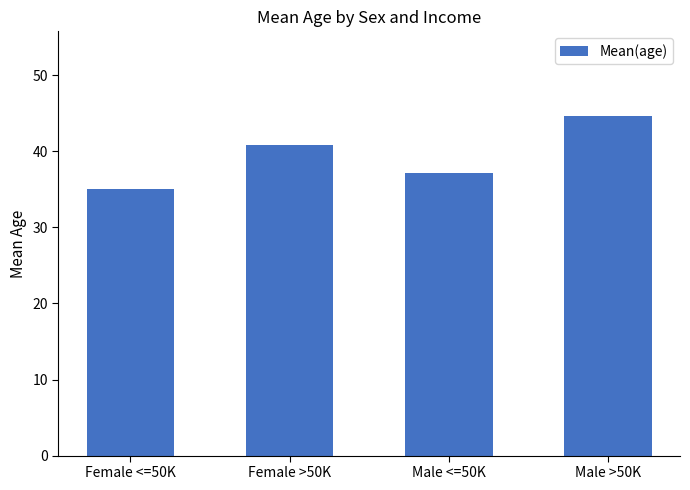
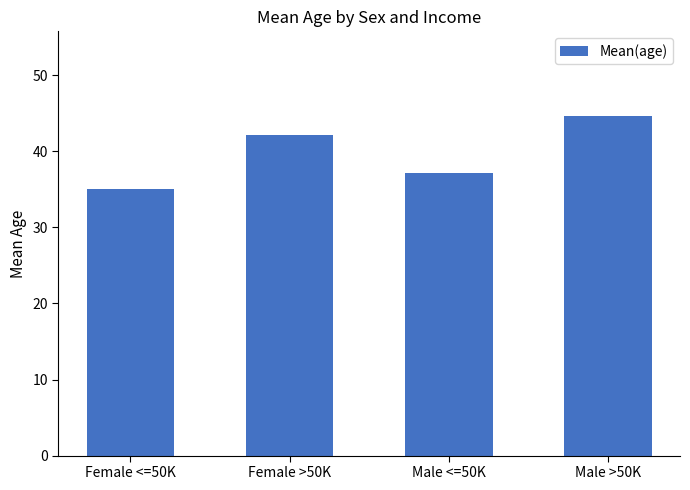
Female >50K: 41 -> 42
